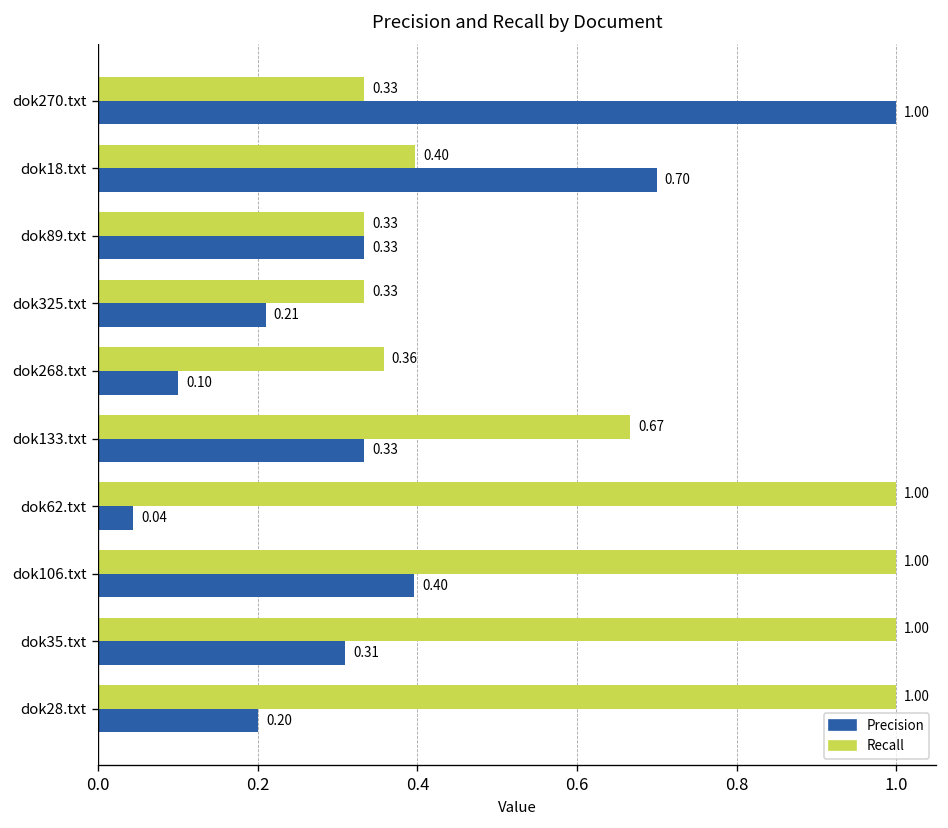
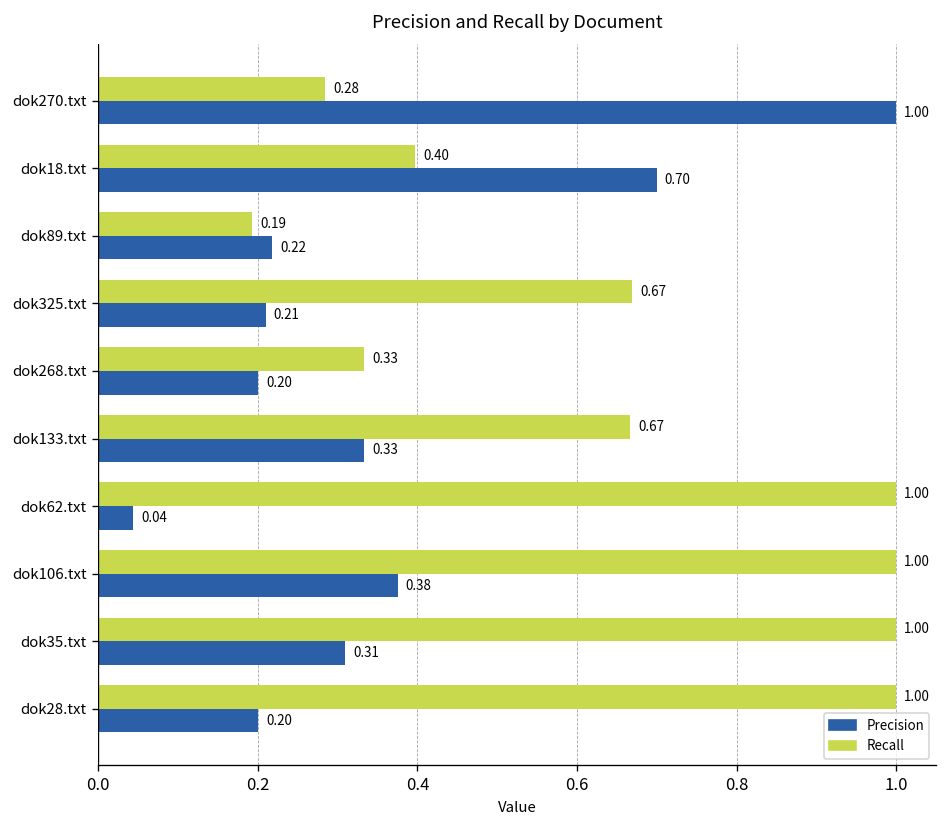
Recall, dok270.txt: 0.33 -> 0.28
Recall, dok89.txt: 0.33 -> 0.19
Precision, dok89.txt: 0.33 -> 0.22
Recall, dok325.txt: 0.33 -> 0.67
Recall, dok268.txt: 0.36 -> 0.33
Precision, dok268.txt: 0.10 -> 0.20
Precision, dok106.txt: 0.40 -> 0.38
